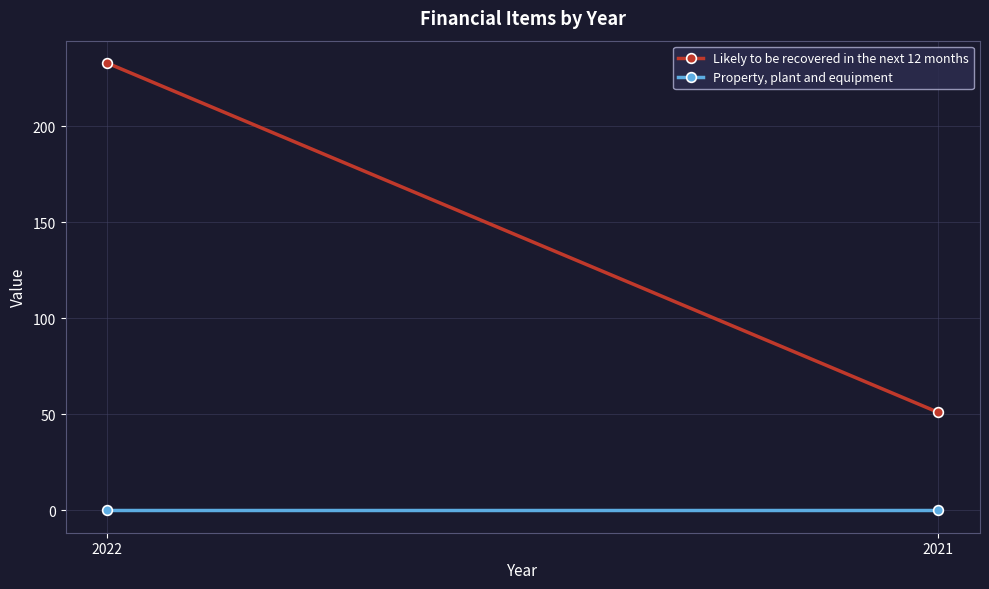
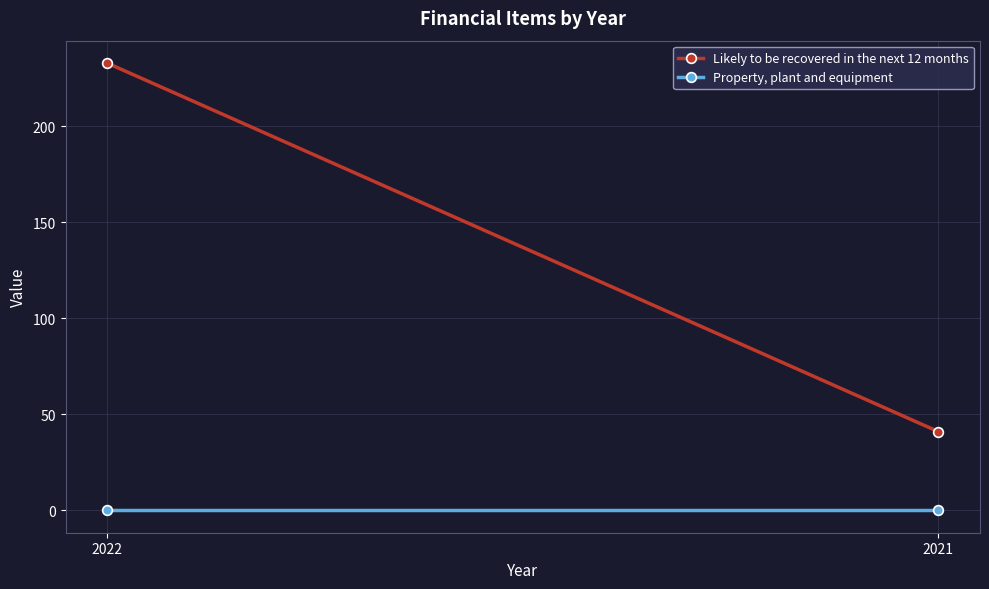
Likely to be recovered in the next 12 months, 2021: 51 -> 41
